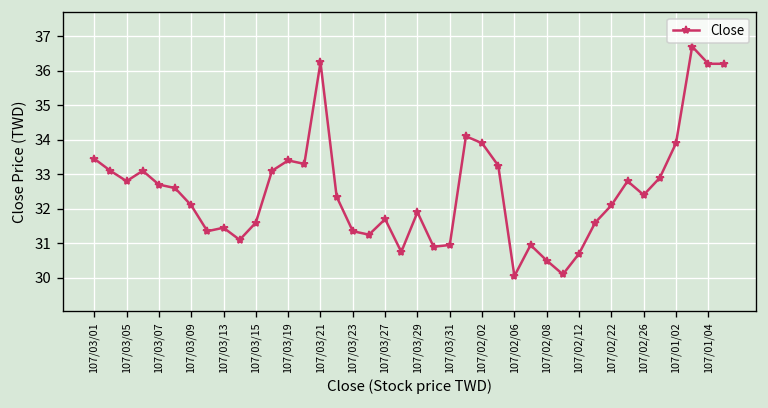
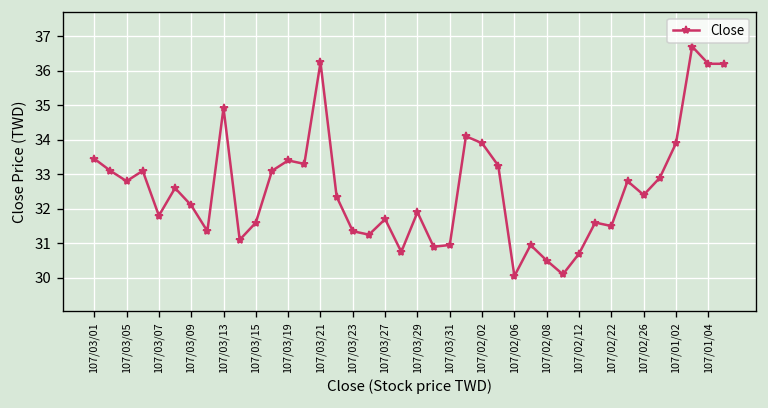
107/03/07: 32.7 -> 31.8
107/03/13: 31.5 -> 34.9
107/02/22: 32.1 -> 31.5
